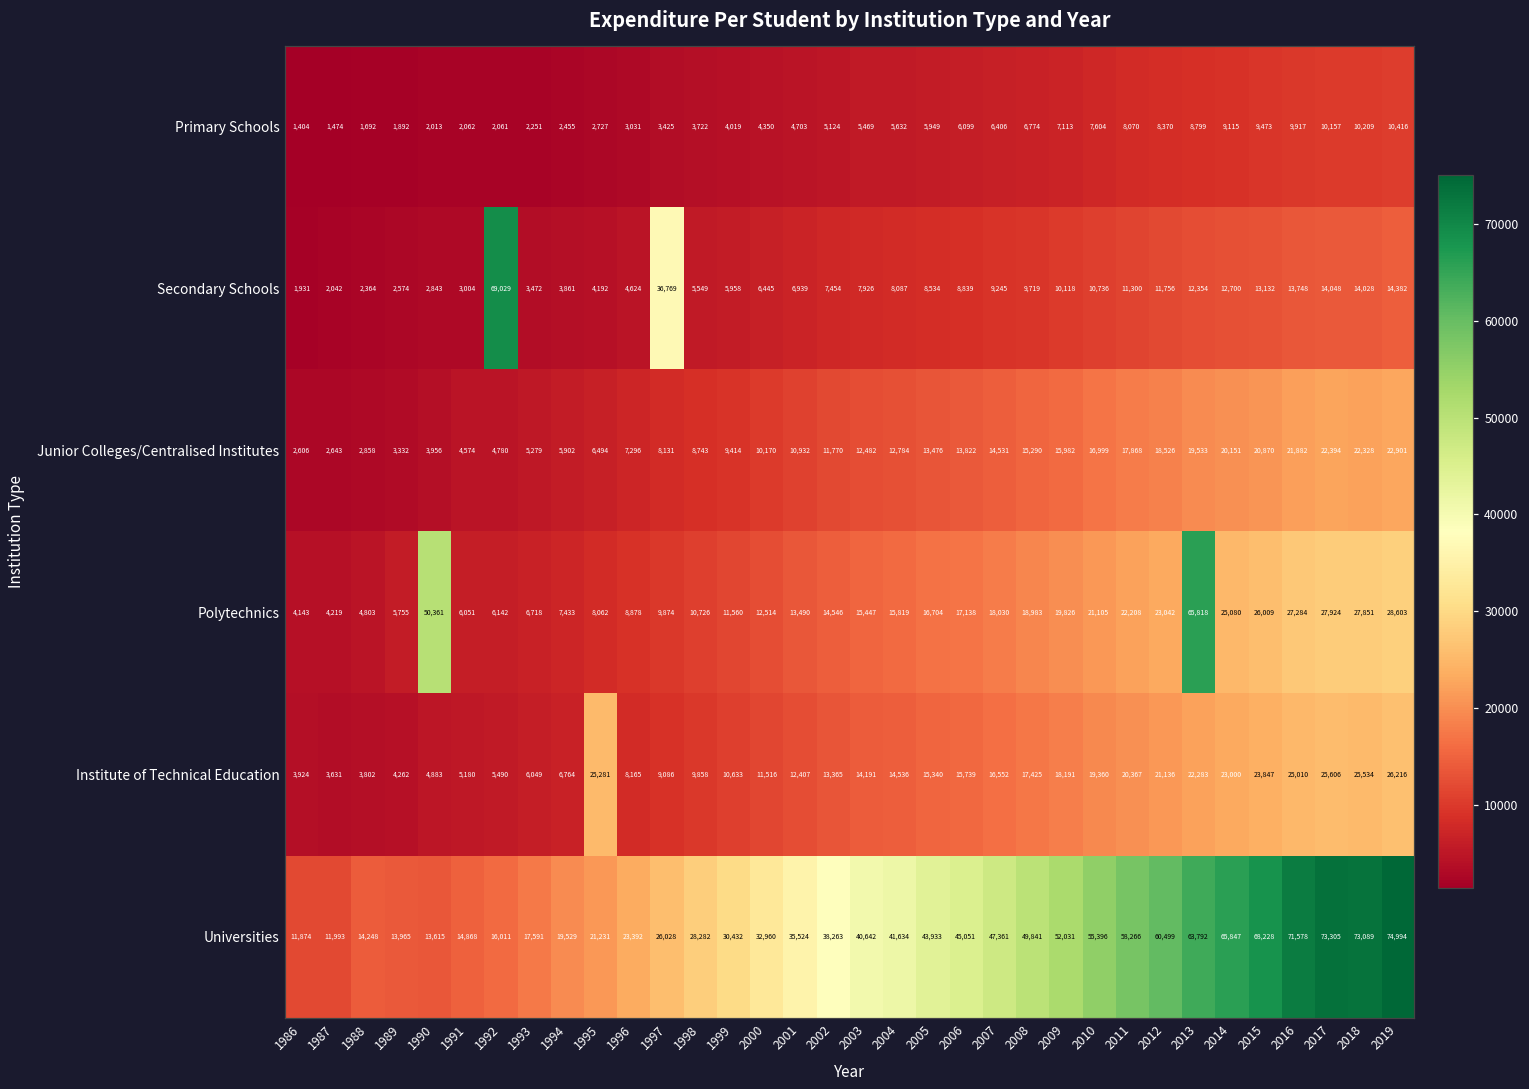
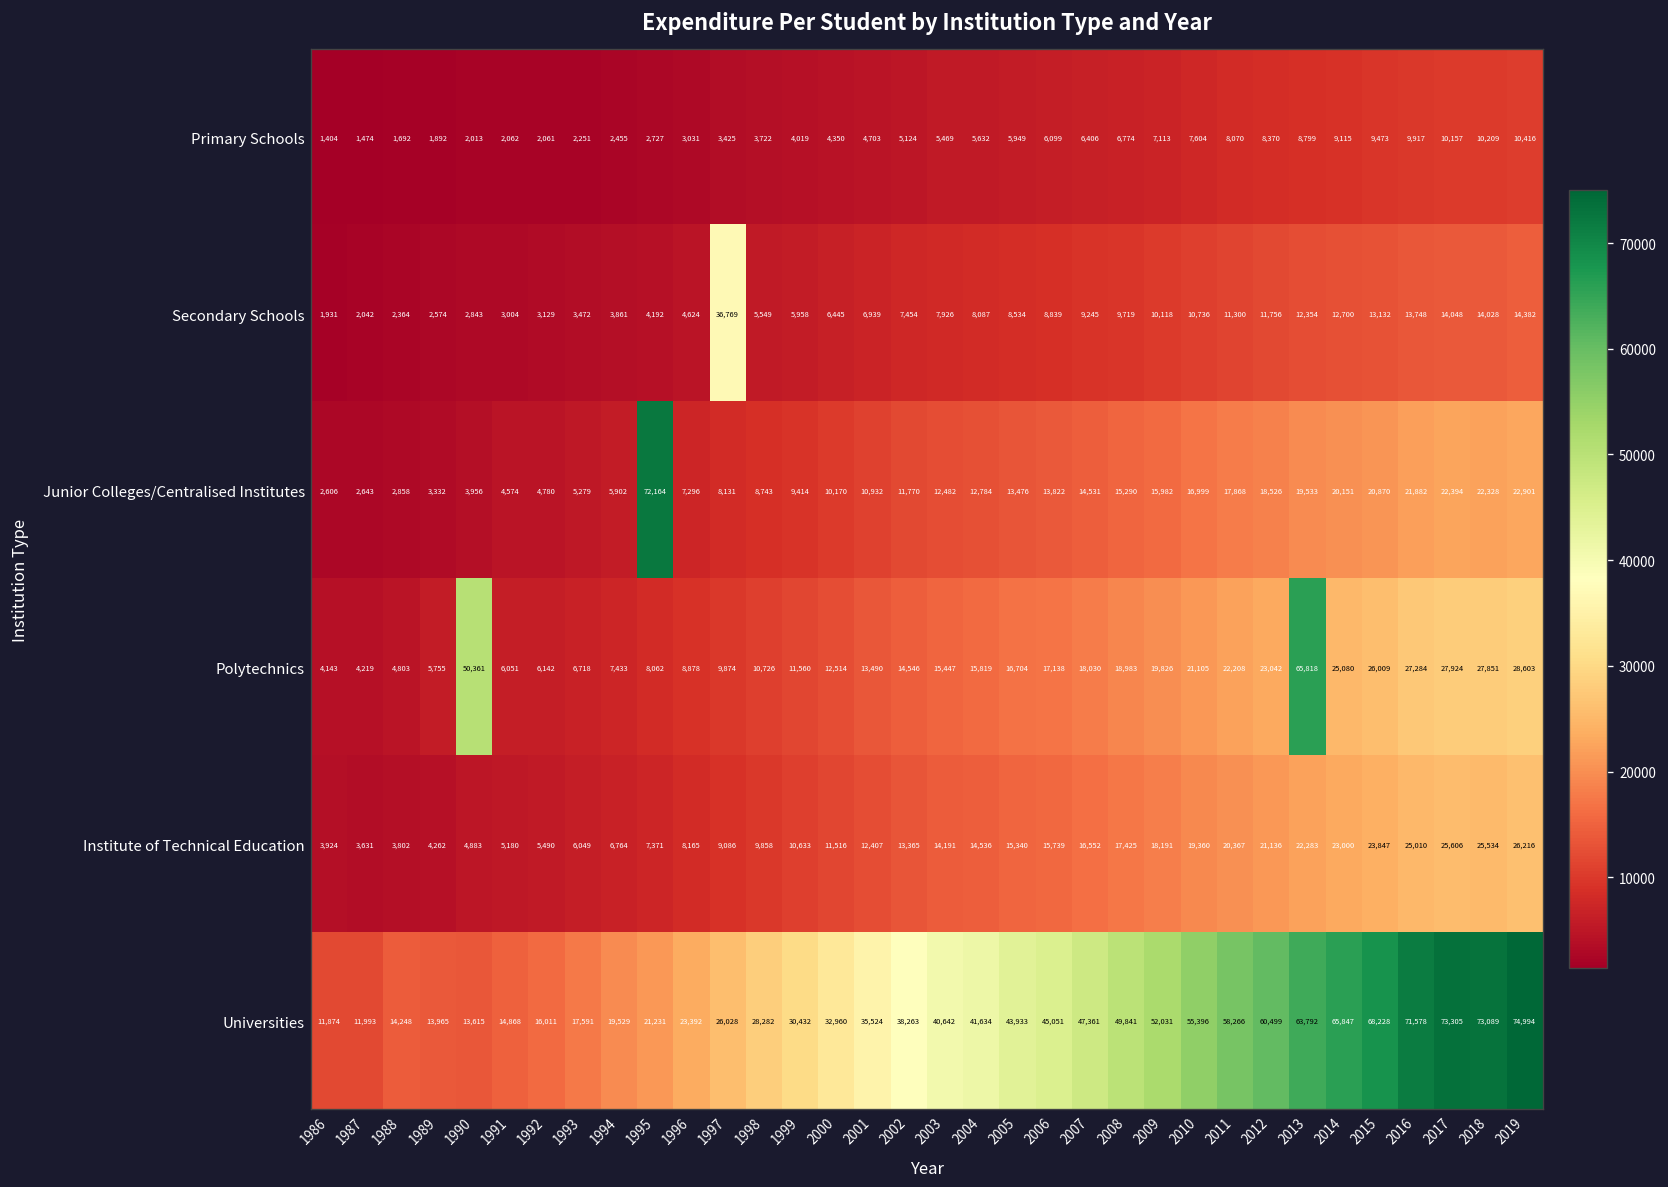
Secondary Schools, 1992: 69,029 -> 3,129
Junior Colleges/Centralised Institutes, 1995: 6,494 -> 72,164
Institute of Technical Education, 1995: 25,281 -> 7,371
